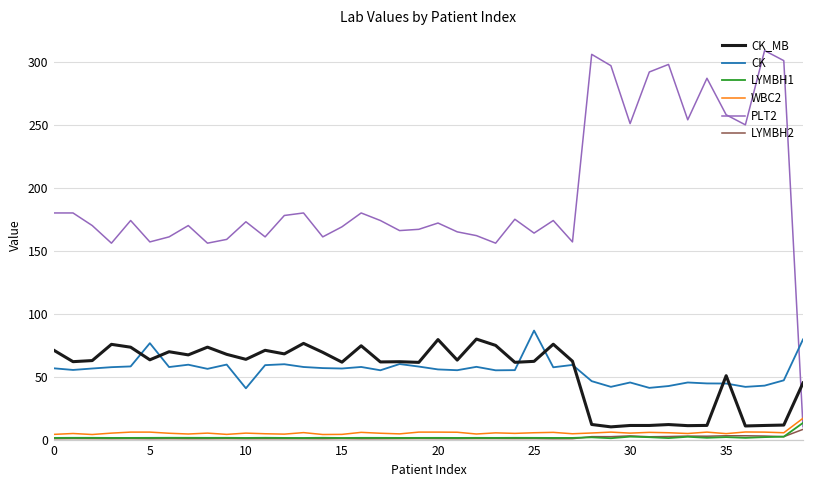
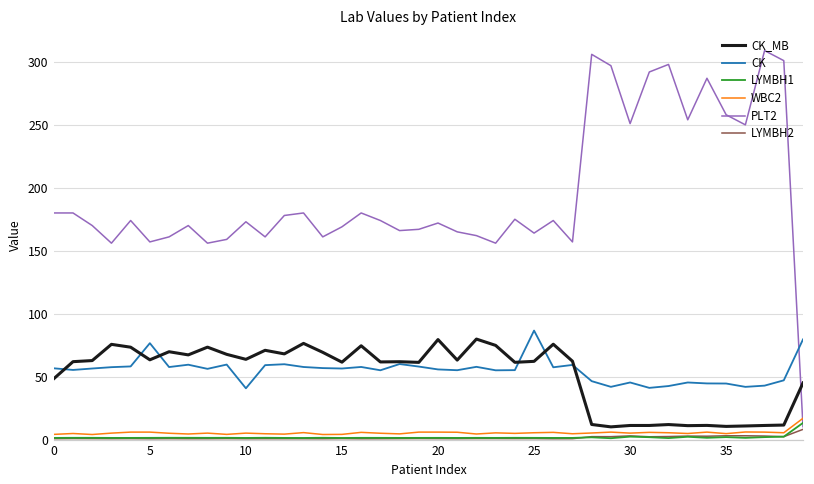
CK_MB, 0: 71 -> 48
CK_MB, 35: 51 -> 10
